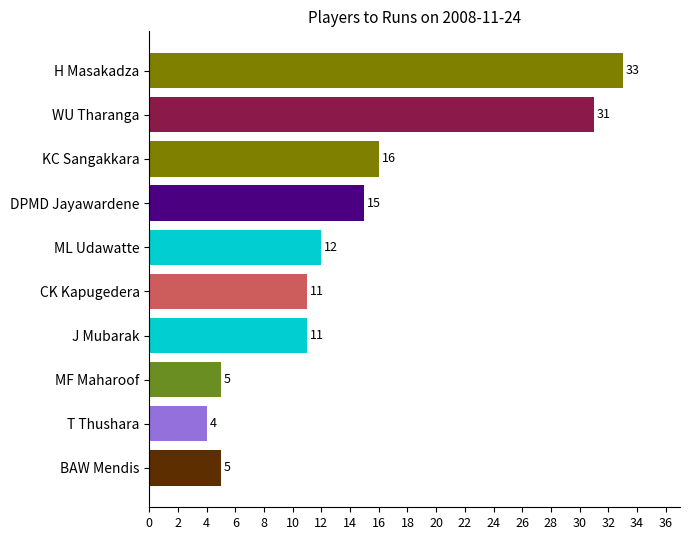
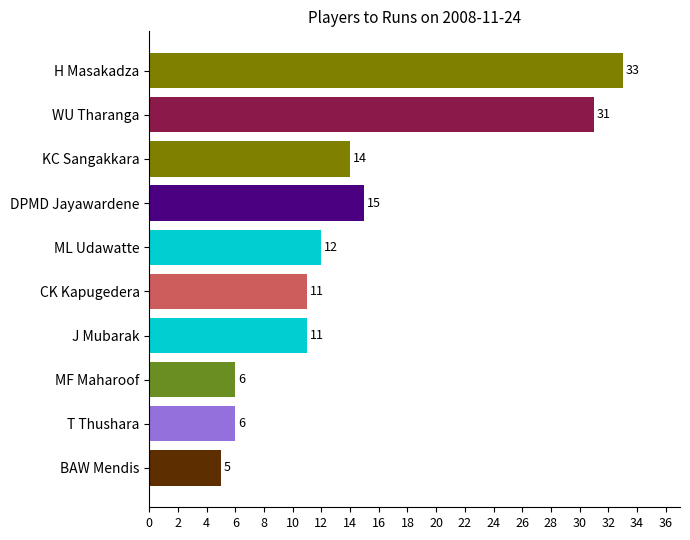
KC Sangakkara: 16 -> 14
MF Maharoof: 5 -> 6
T Thushara: 4 -> 6
